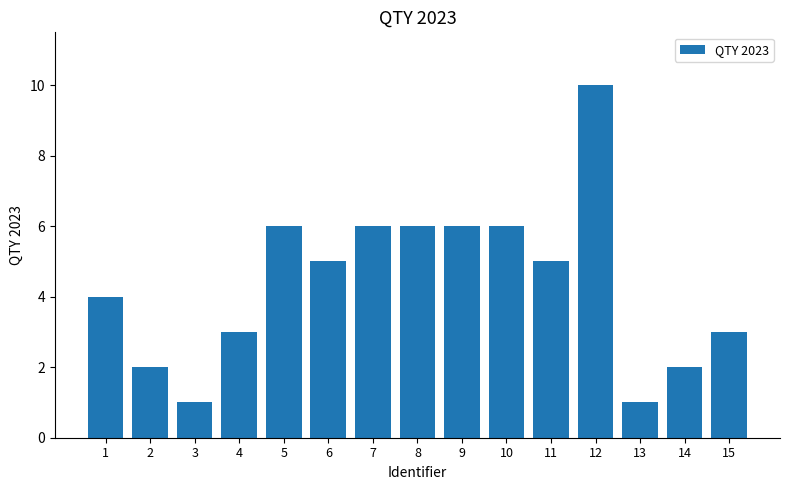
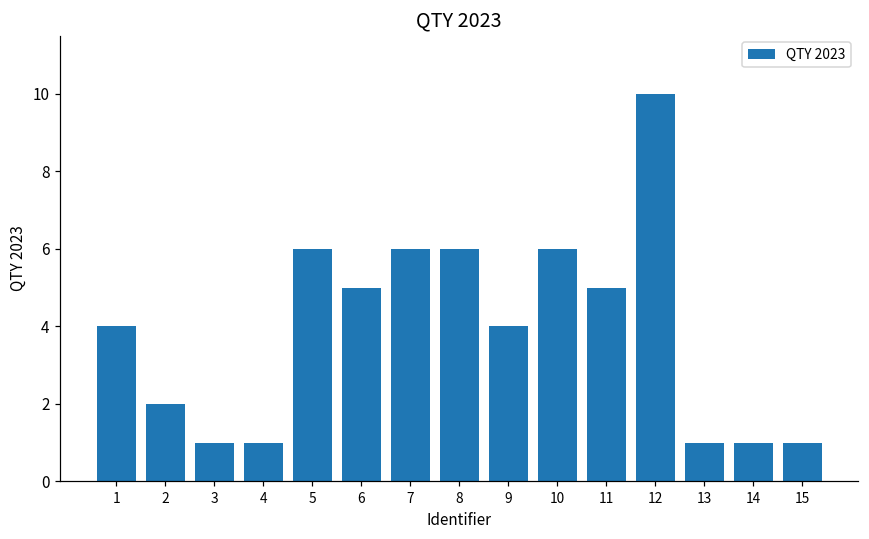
4: 3 -> 1
9: 6 -> 4
14: 2 -> 1
15: 3 -> 1
